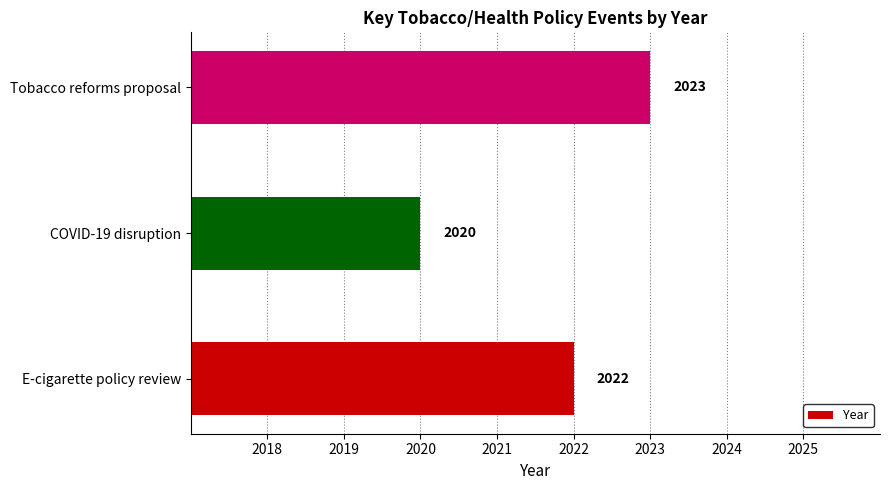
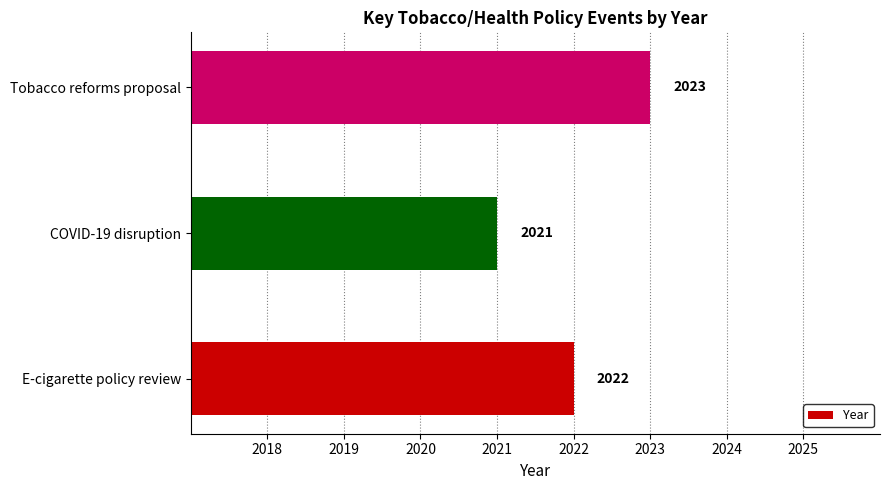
COVID-19 disruption: 2020 -> 2021
